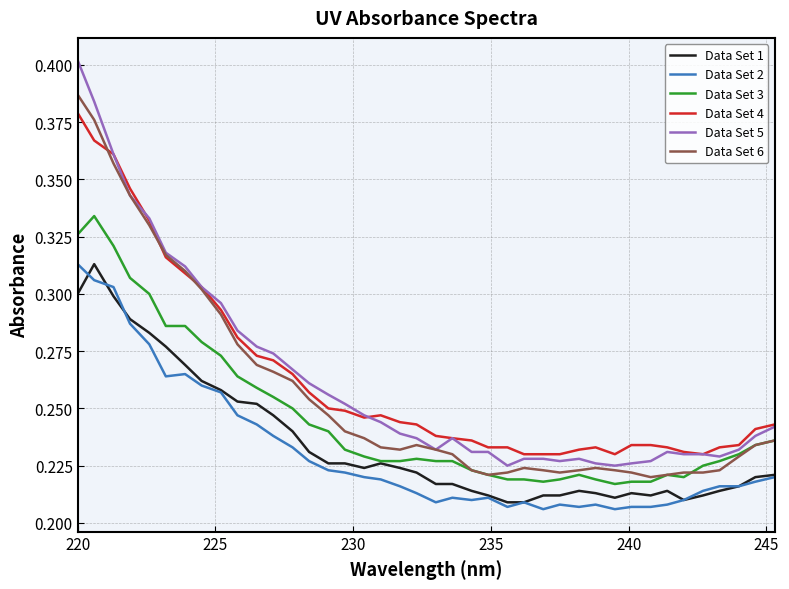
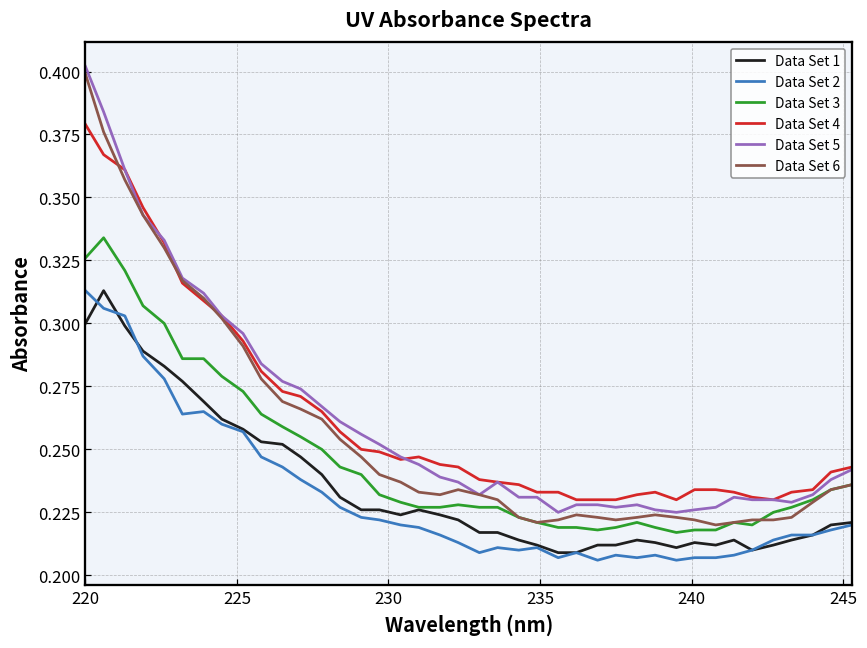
Data Set 6, 220: 0.387 -> 0.399
